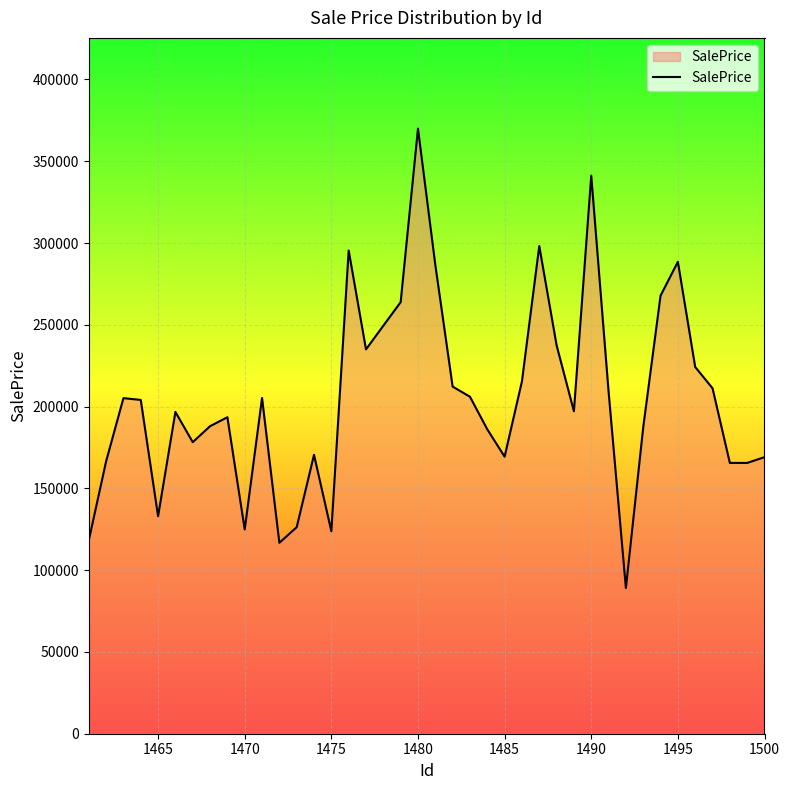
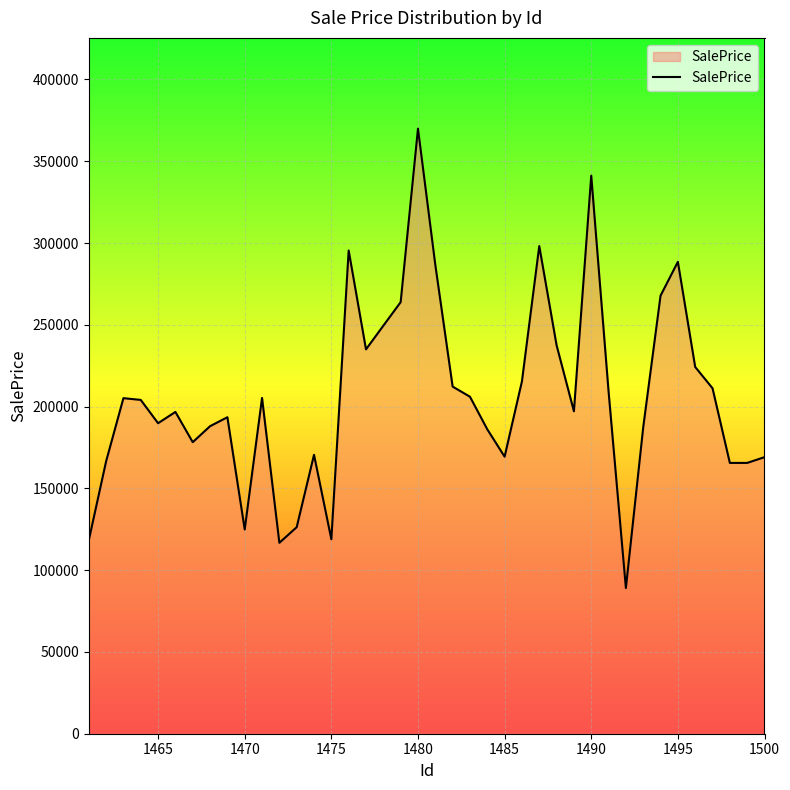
1465: 133000 -> 190000
1475: 124000 -> 119000
